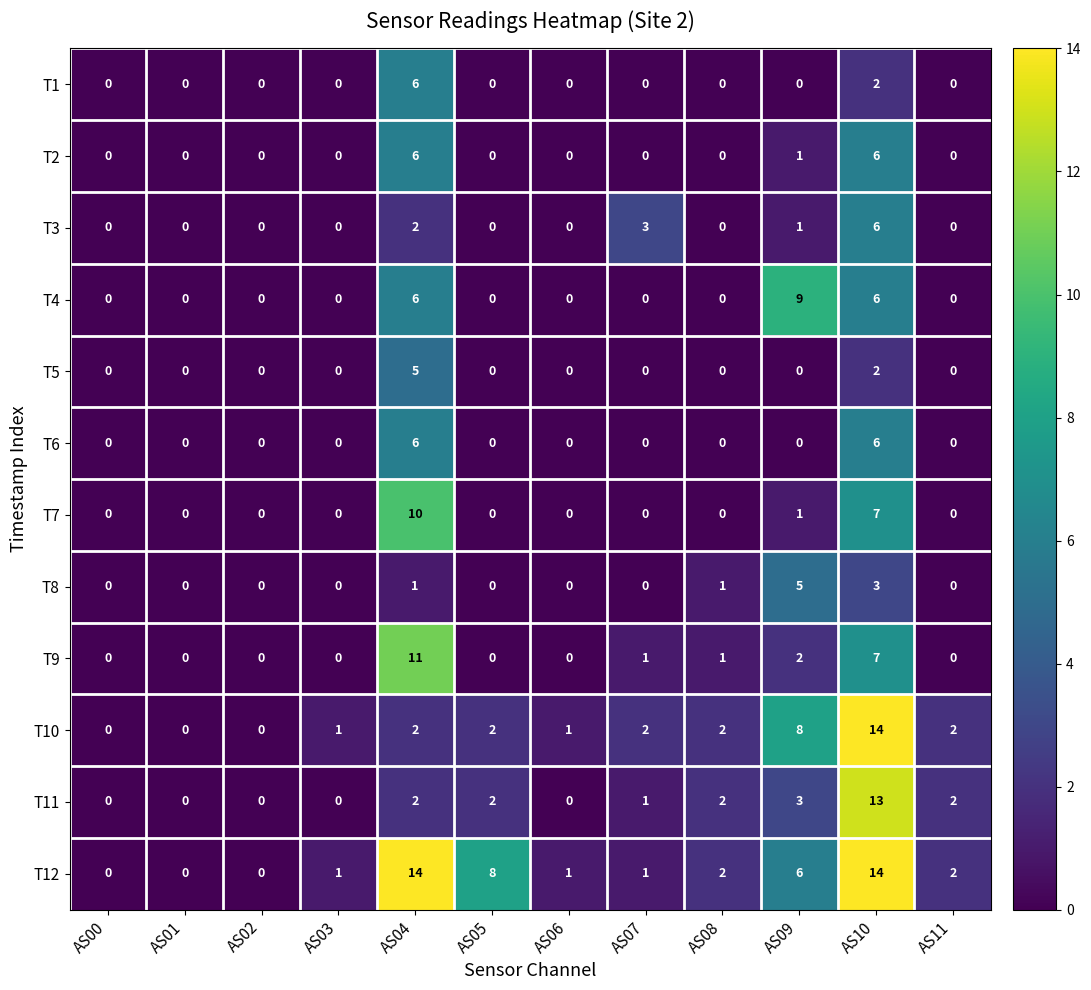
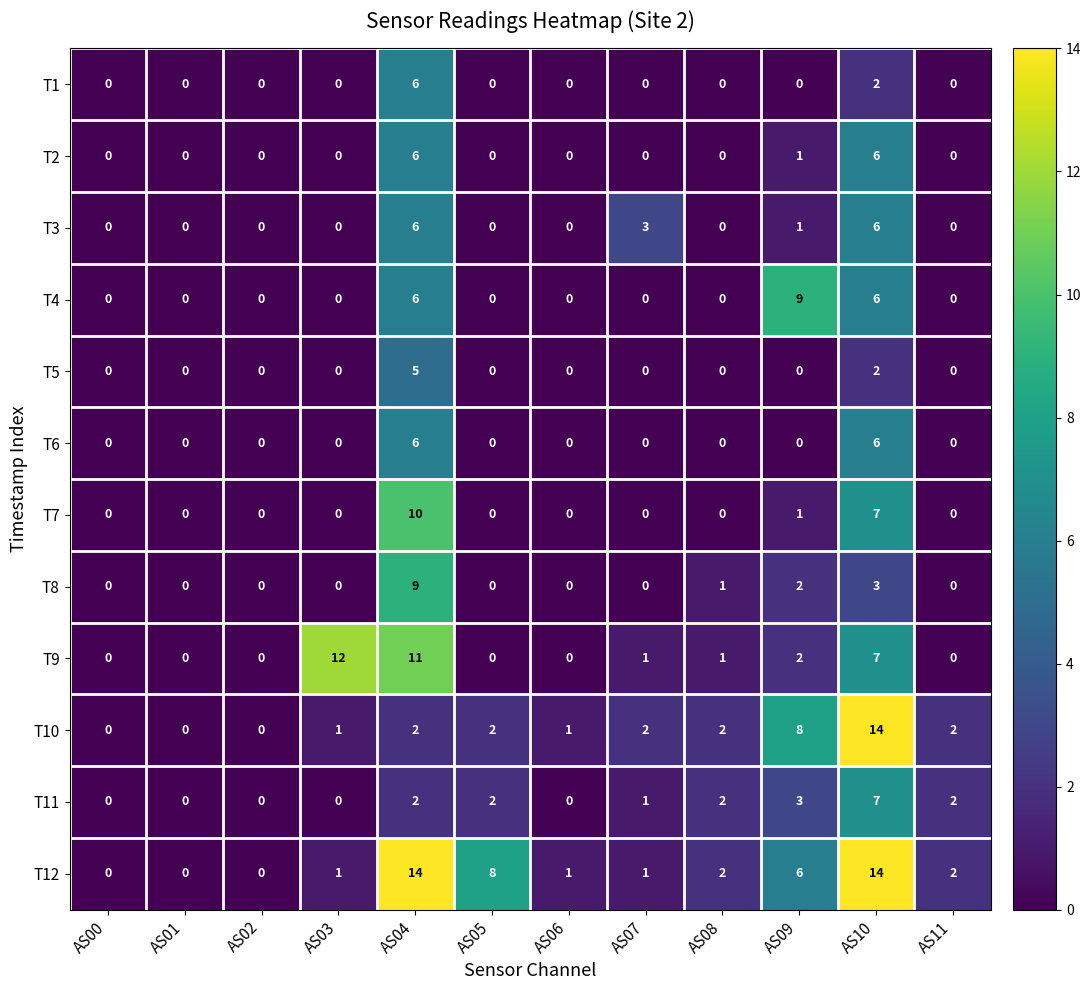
T3, AS04: 2 -> 6
T8, AS04: 1 -> 9
T8, AS09: 5 -> 2
T9, AS03: 0 -> 12
T11, AS10: 13 -> 7
